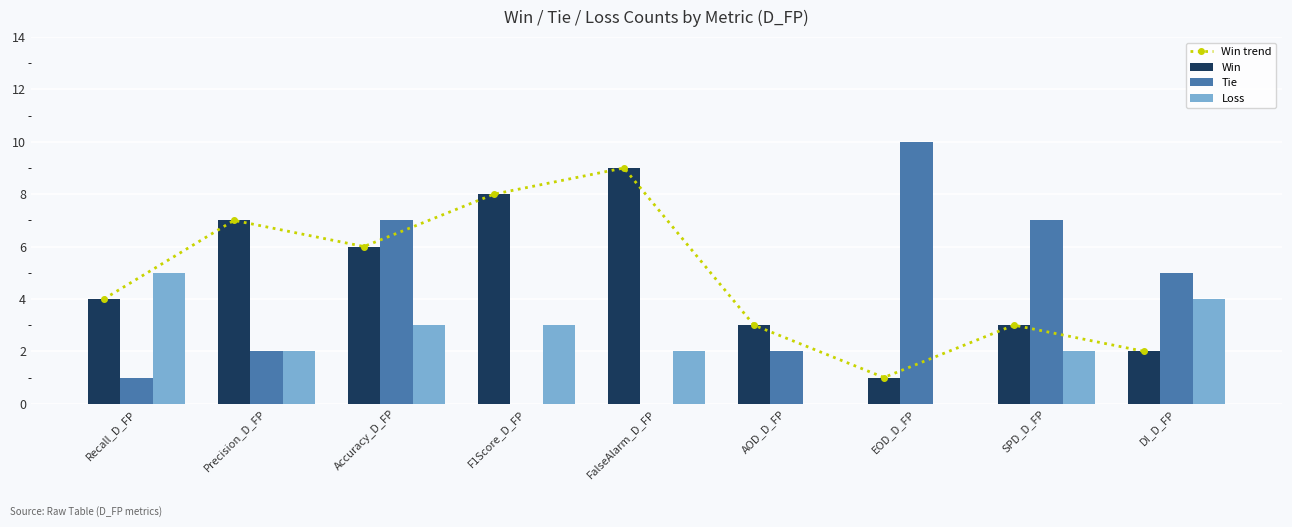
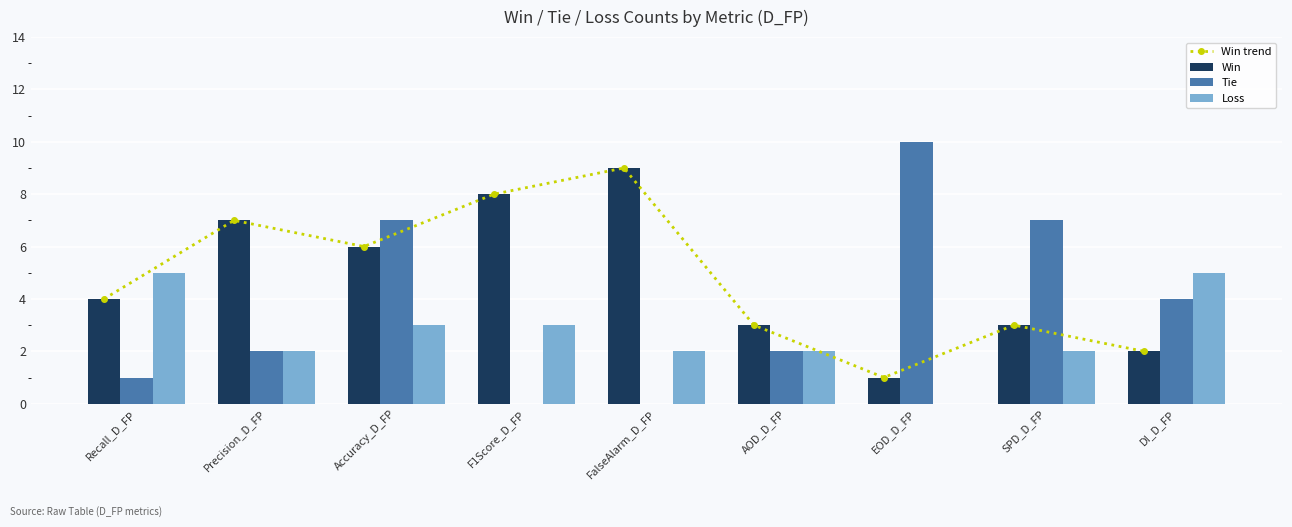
Loss, AOD_D_FP: 0 -> 2
Tie, DI_D_FP: 5 -> 4
Loss, DI_D_FP: 4 -> 5
